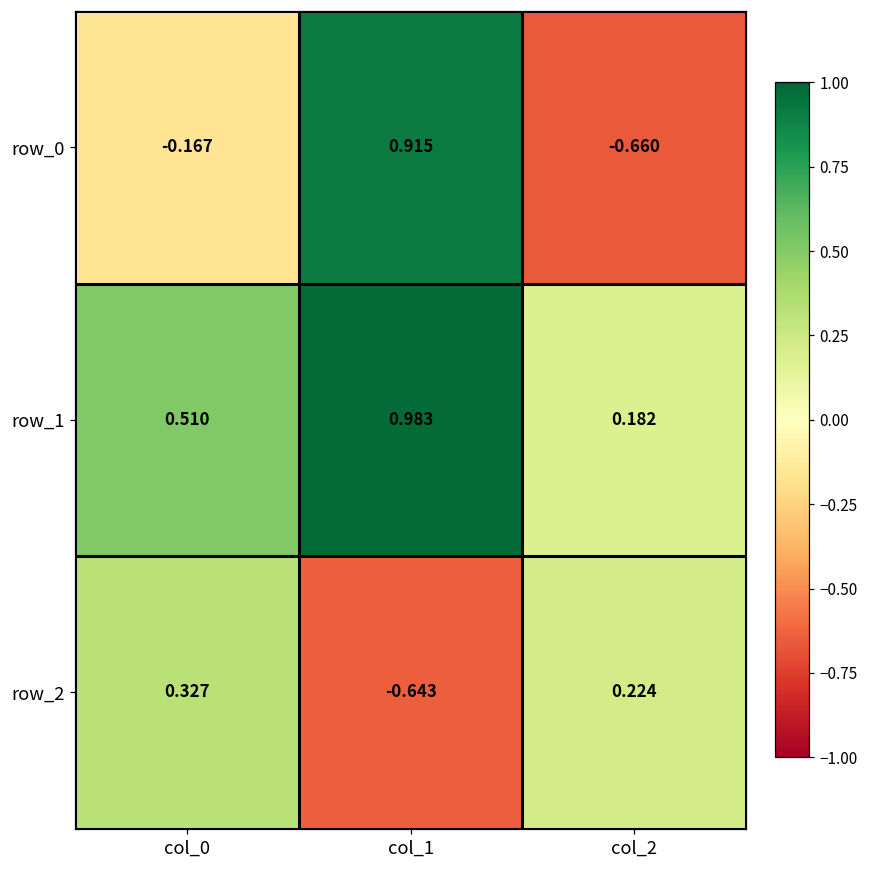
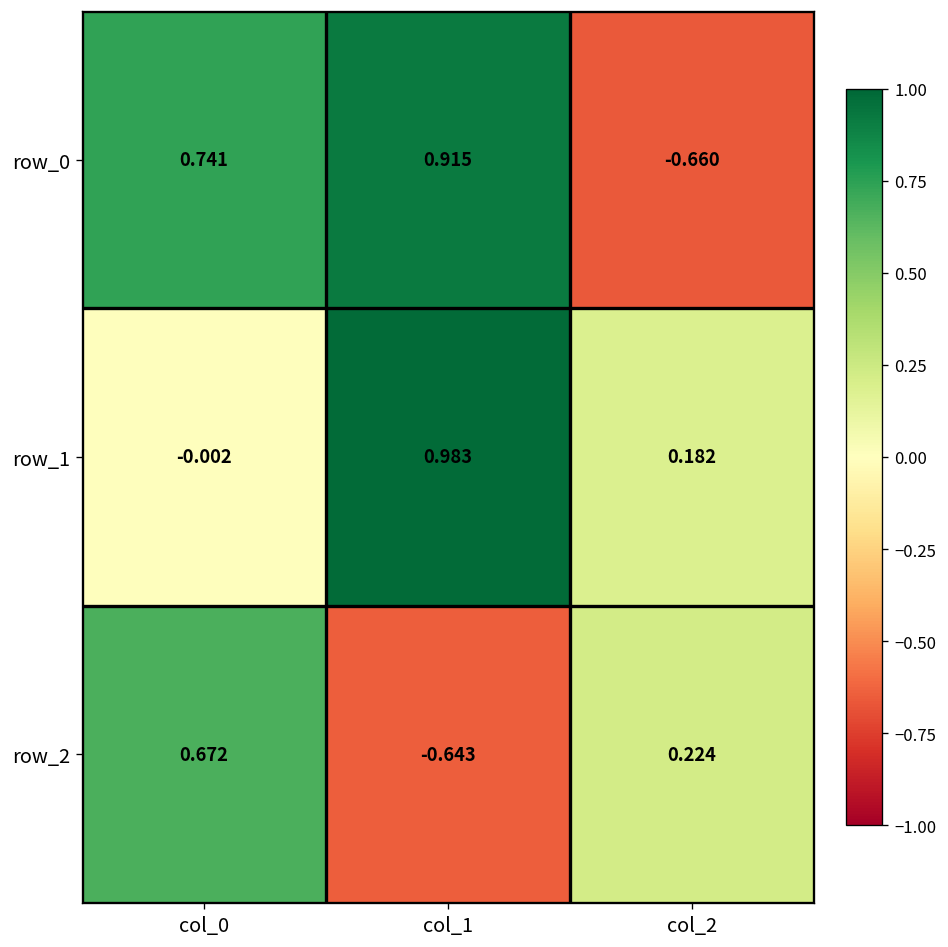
row_0, col_0: -0.167 -> 0.741
row_1, col_0: 0.510 -> -0.002
row_2, col_0: 0.327 -> 0.672
